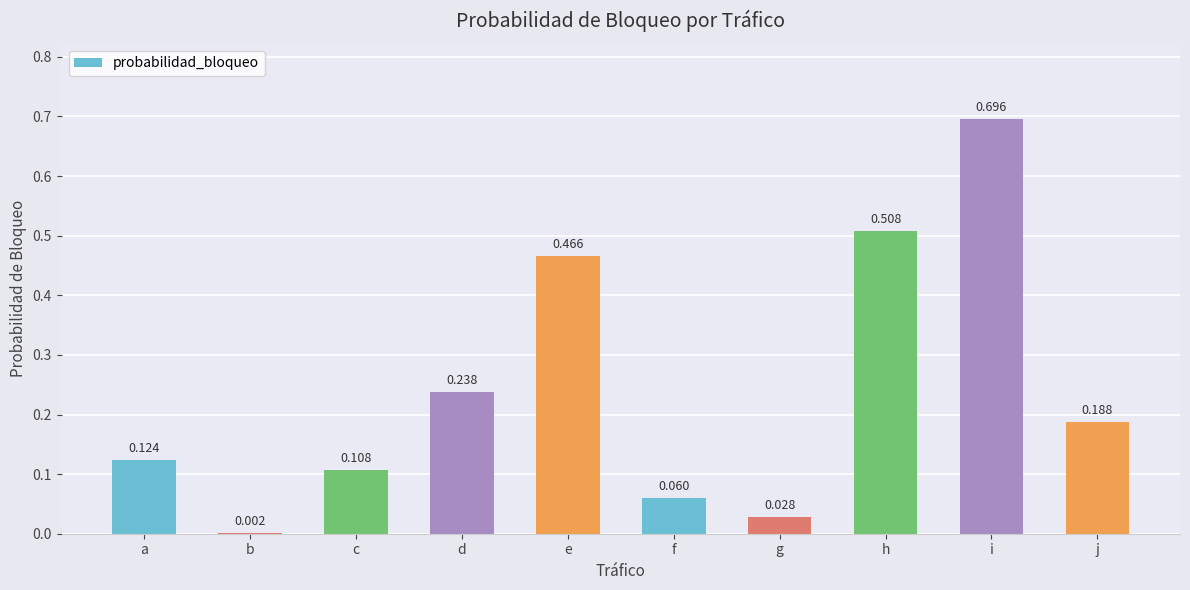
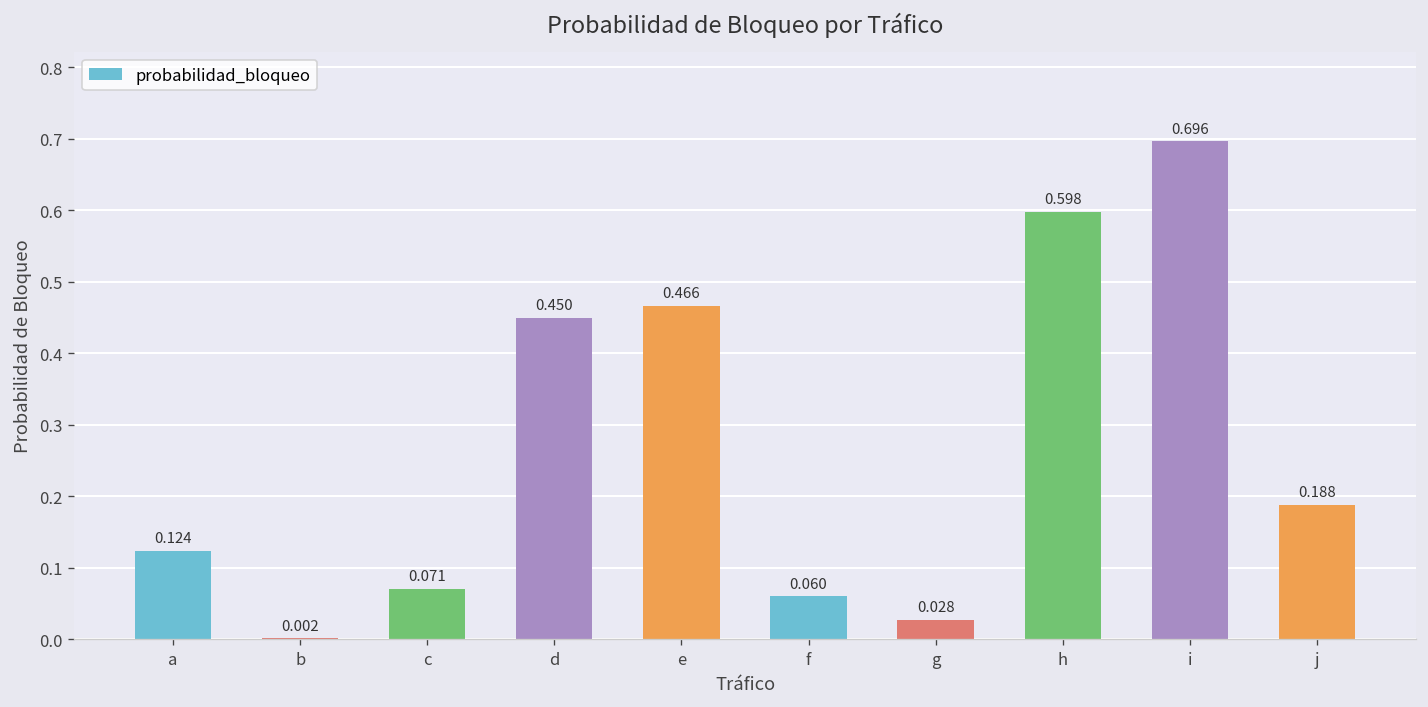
c: 0.108 -> 0.071
d: 0.238 -> 0.450
h: 0.508 -> 0.598
